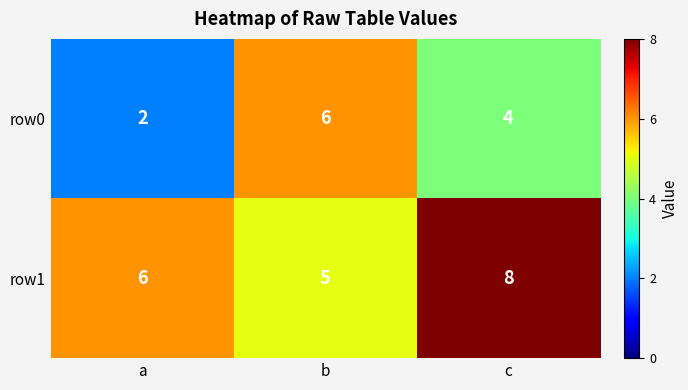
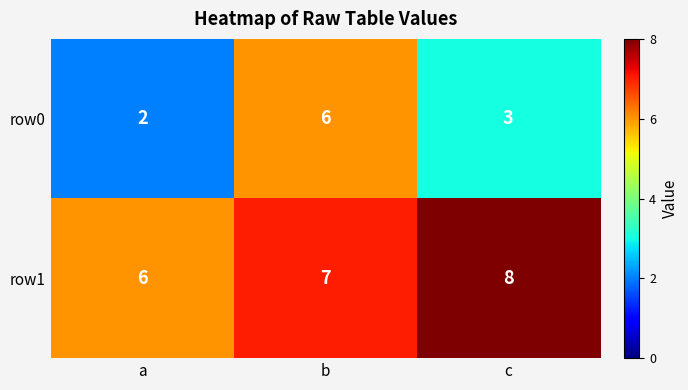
row0, c: 4 -> 3
row1, b: 5 -> 7
